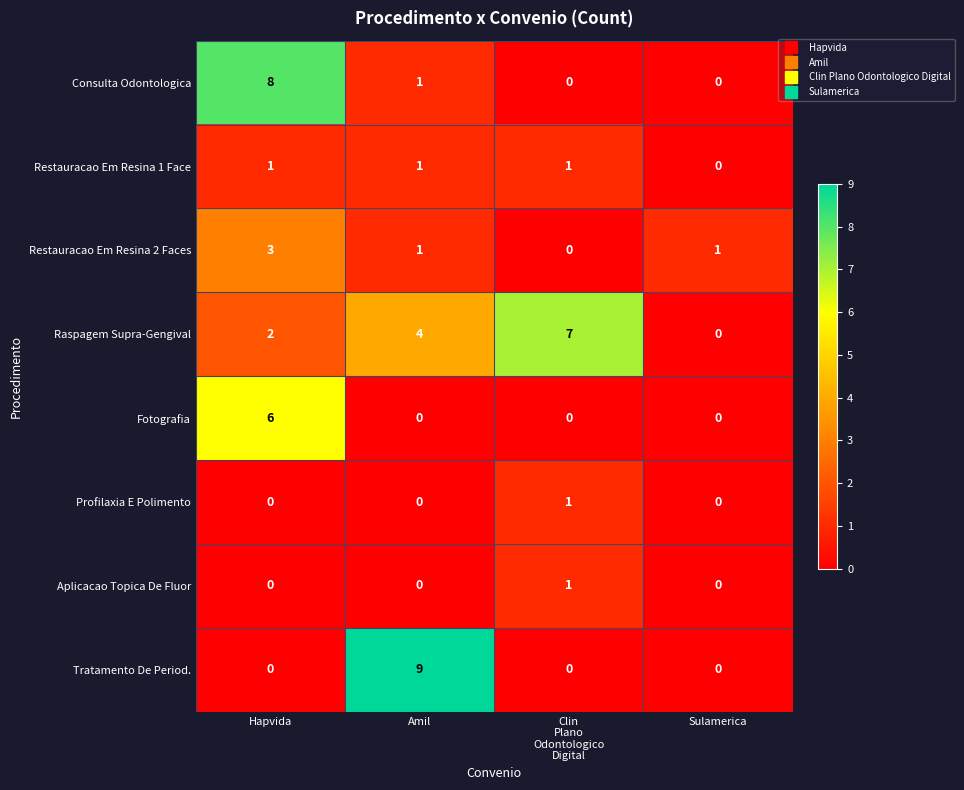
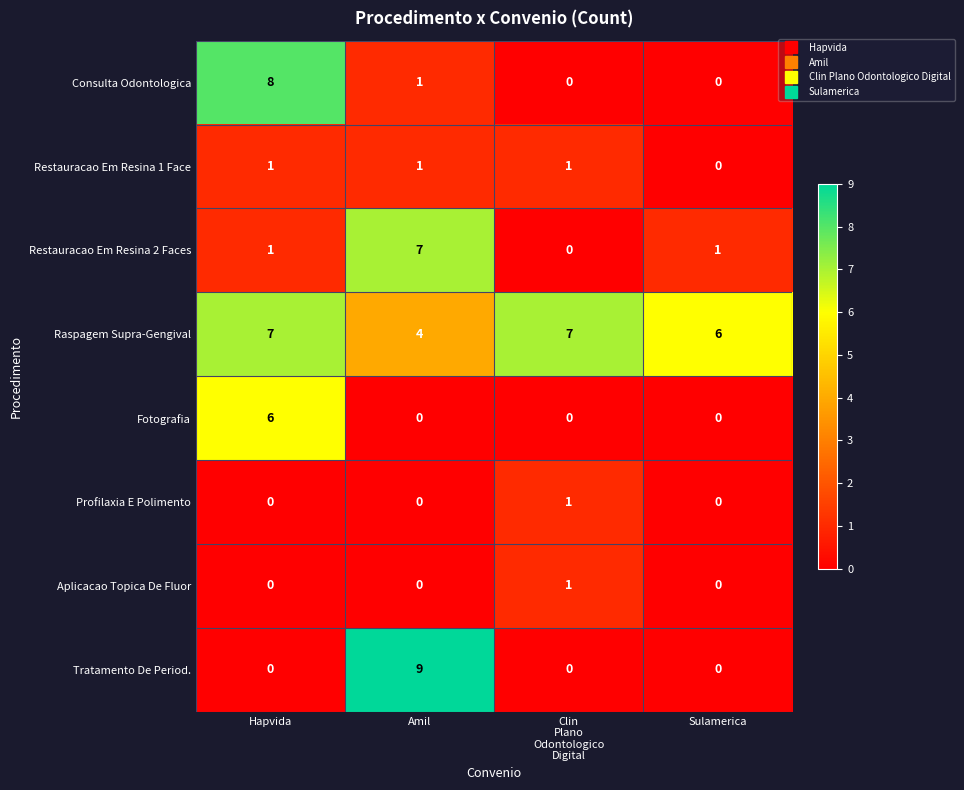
Restauracao Em Resina 2 Faces, Hapvida: 3 -> 1
Restauracao Em Resina 2 Faces, Amil: 1 -> 7
Raspagem Supra-Gengival, Hapvida: 2 -> 7
Raspagem Supra-Gengival, Sulamerica: 0 -> 6
